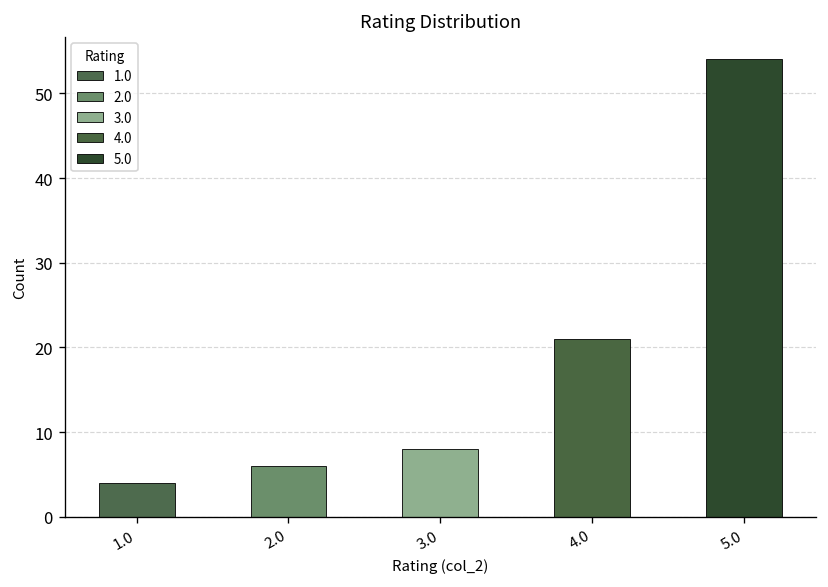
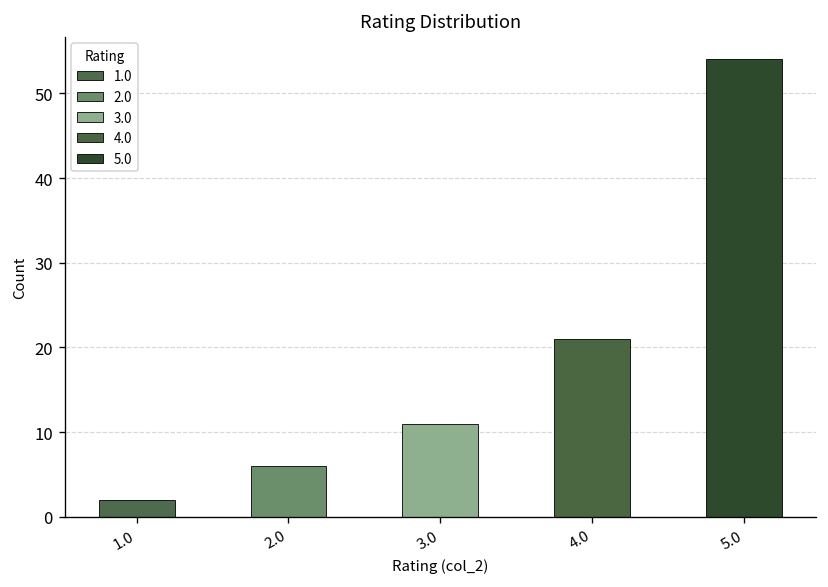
1.0: 4 -> 2
3.0: 8 -> 11
